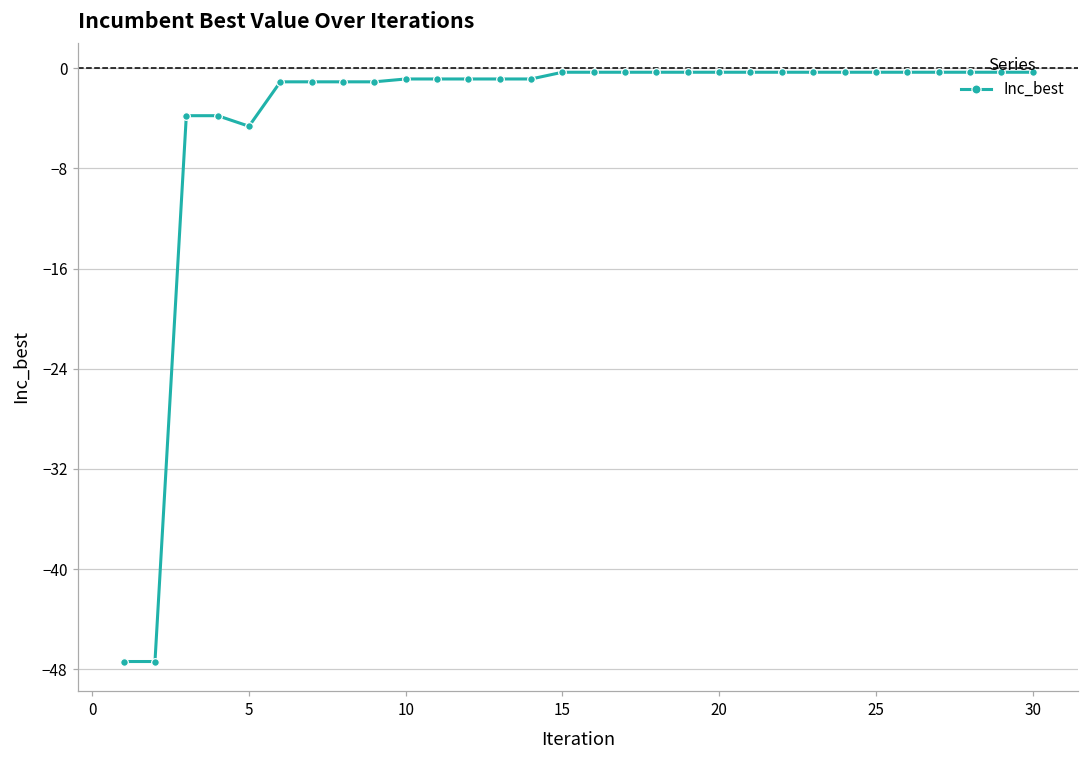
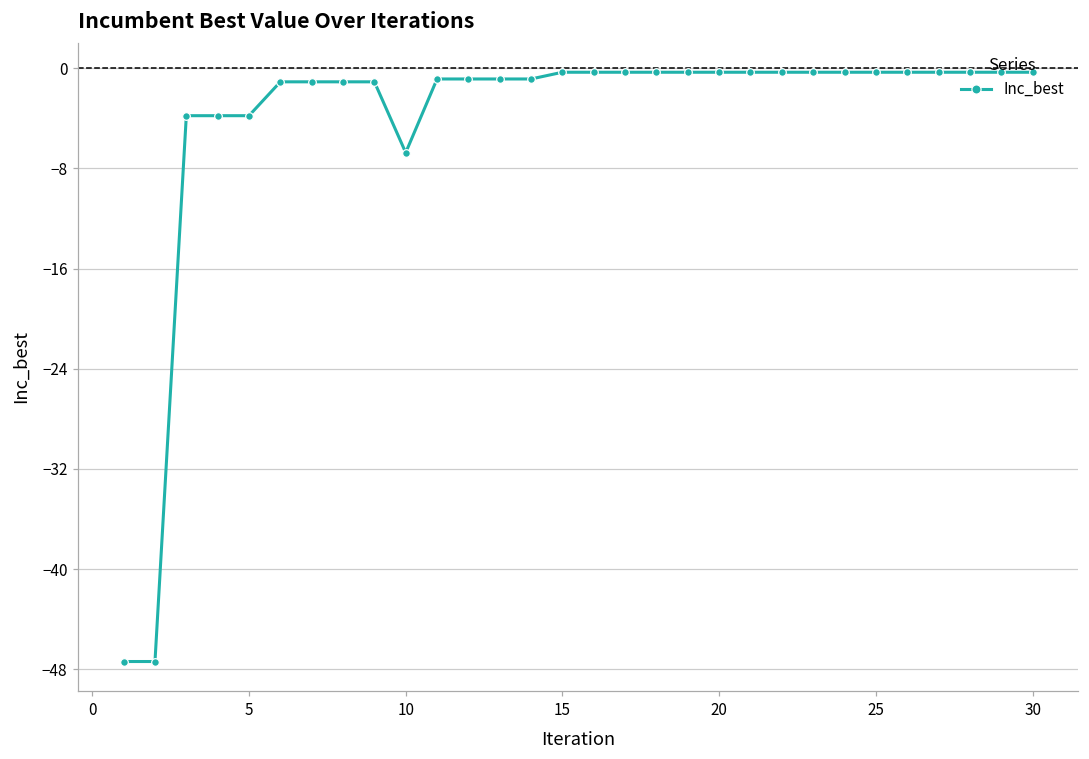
5: -4.6 -> -3.8
10: -0.9 -> -6.7
